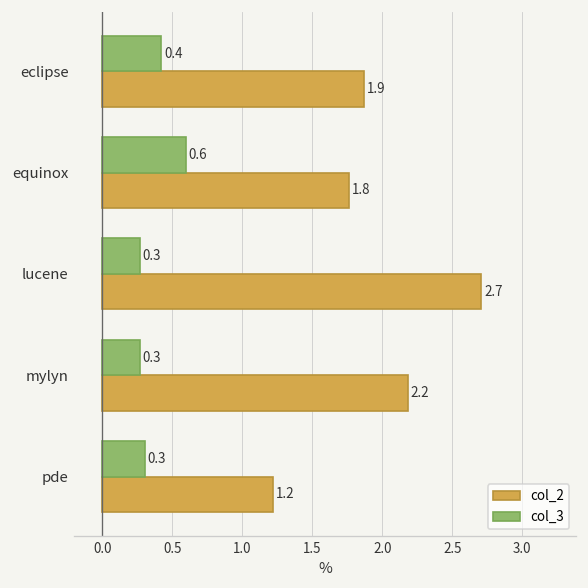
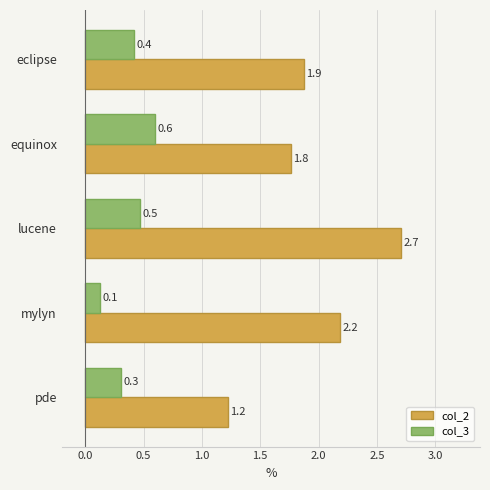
col_3, lucene: 0.3 -> 0.5
col_3, mylyn: 0.3 -> 0.1
